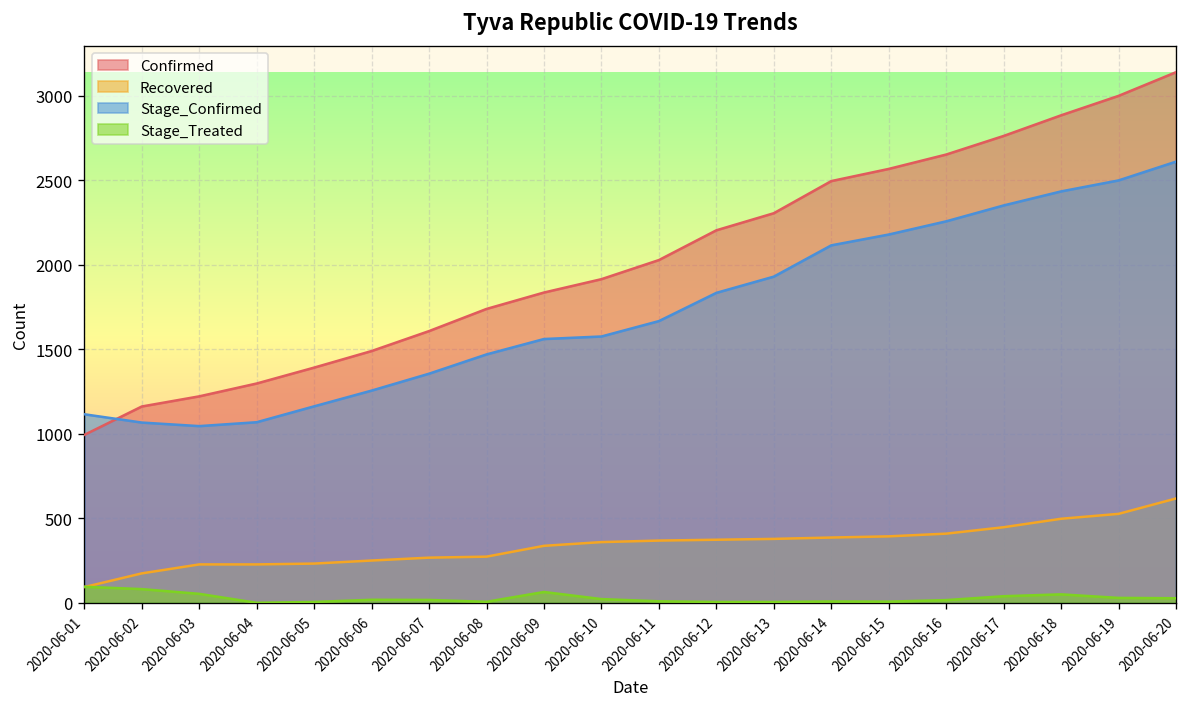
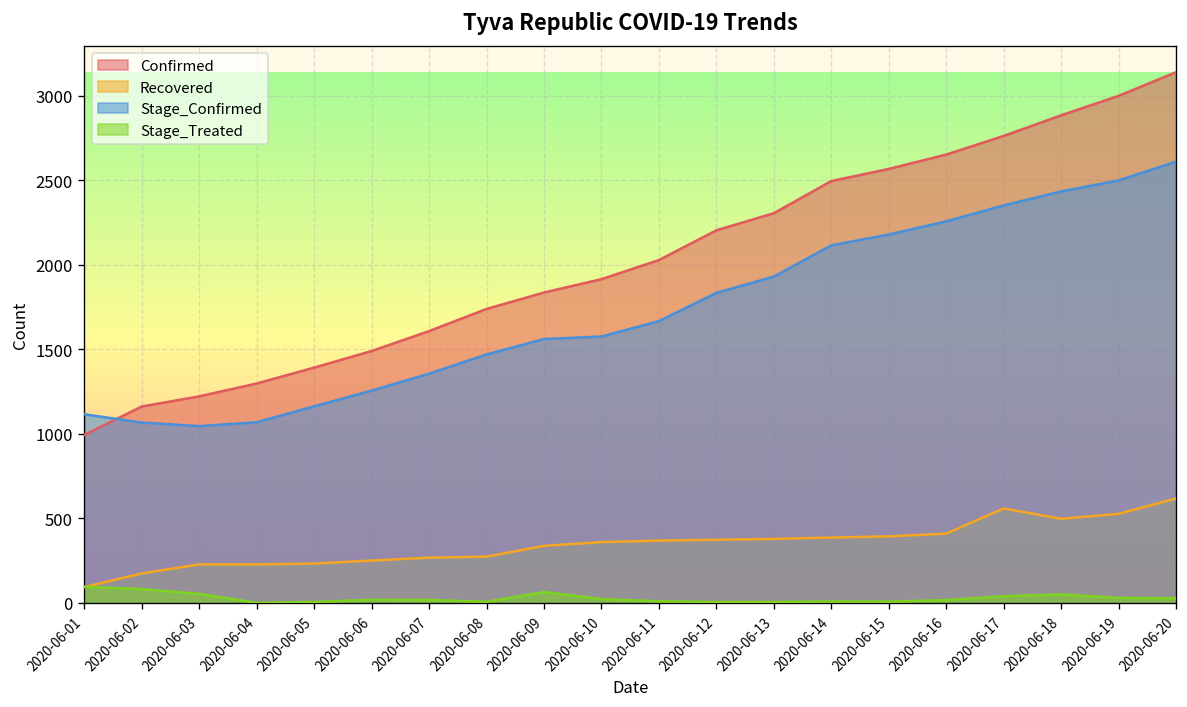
Recovered, 2020-06-17: 450 -> 560
